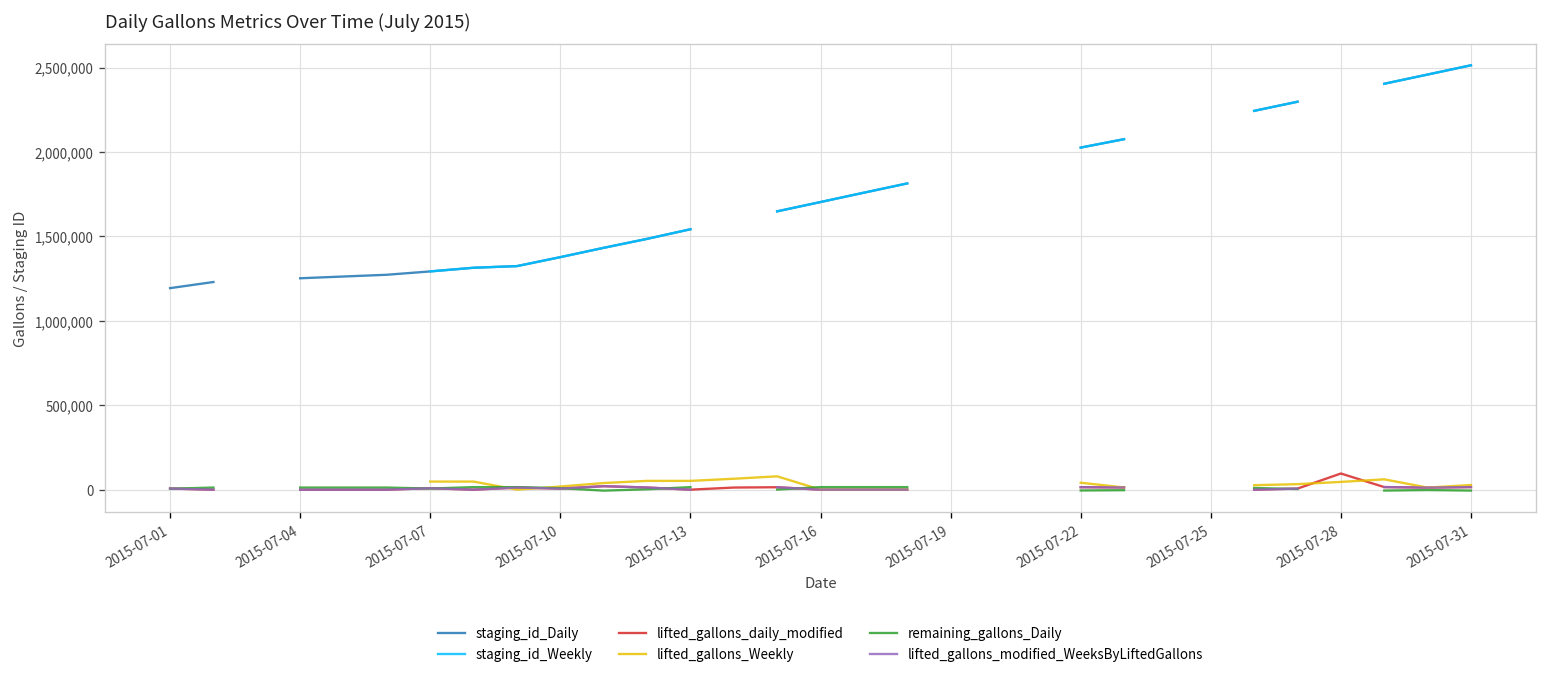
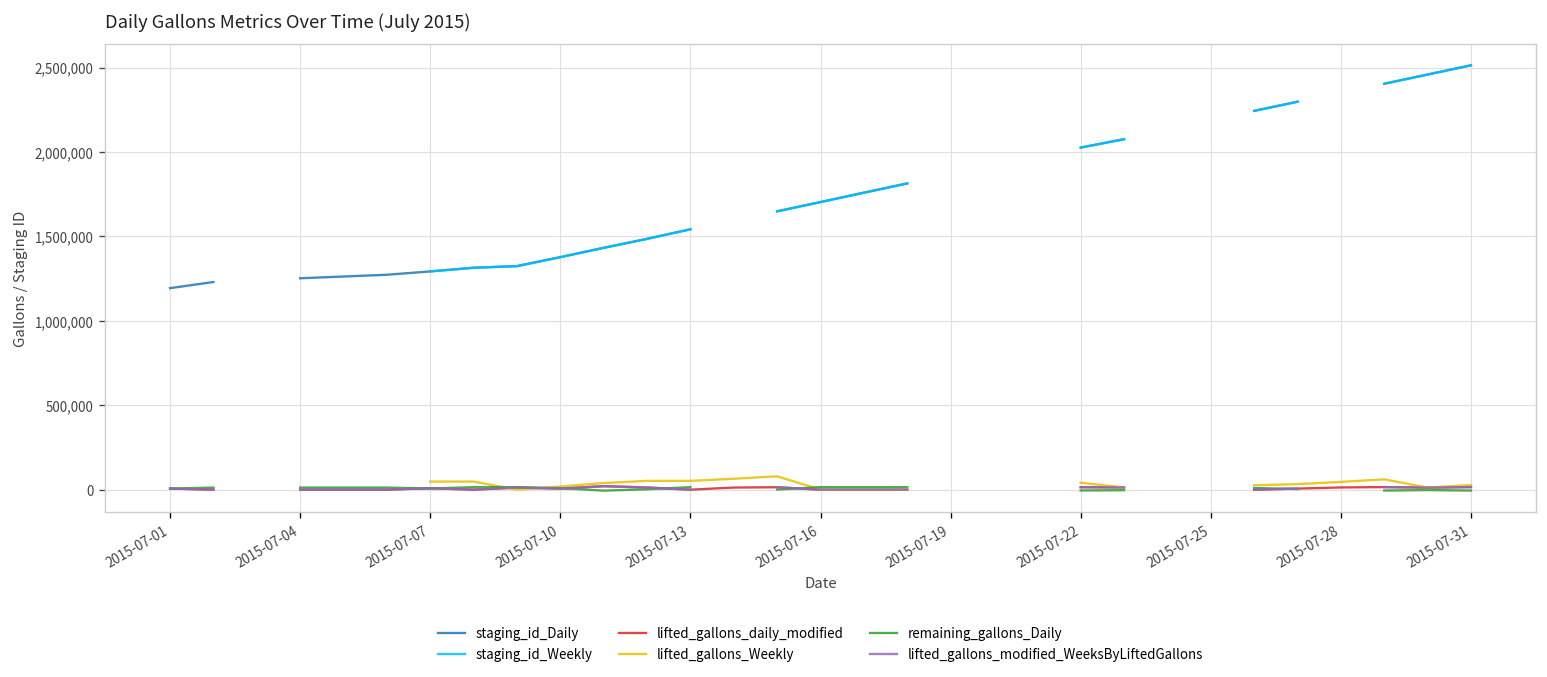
lifted_gallons_daily_modified, 2015-07-28: 100,000 -> 10,000
